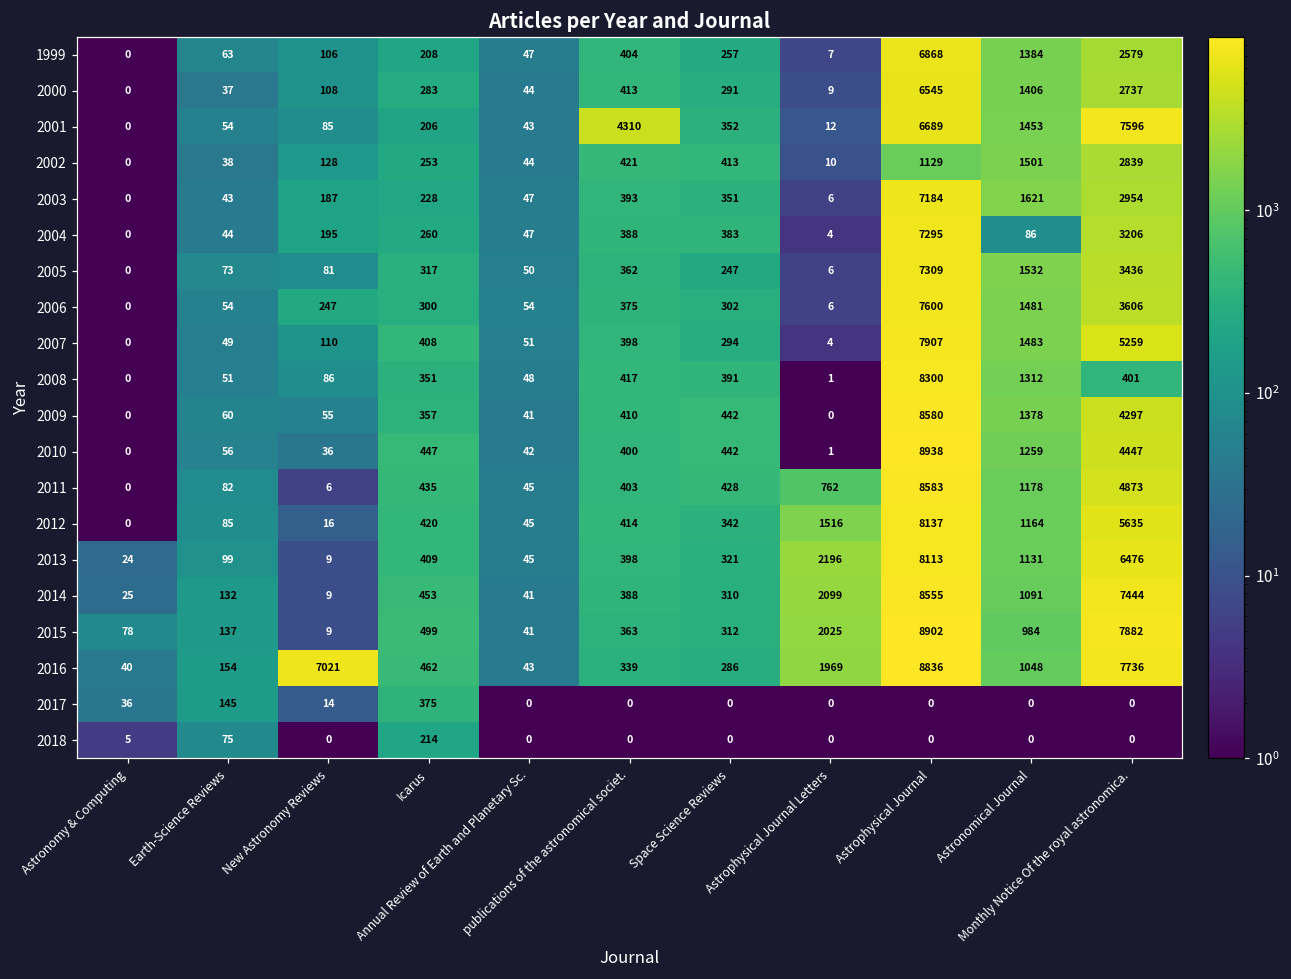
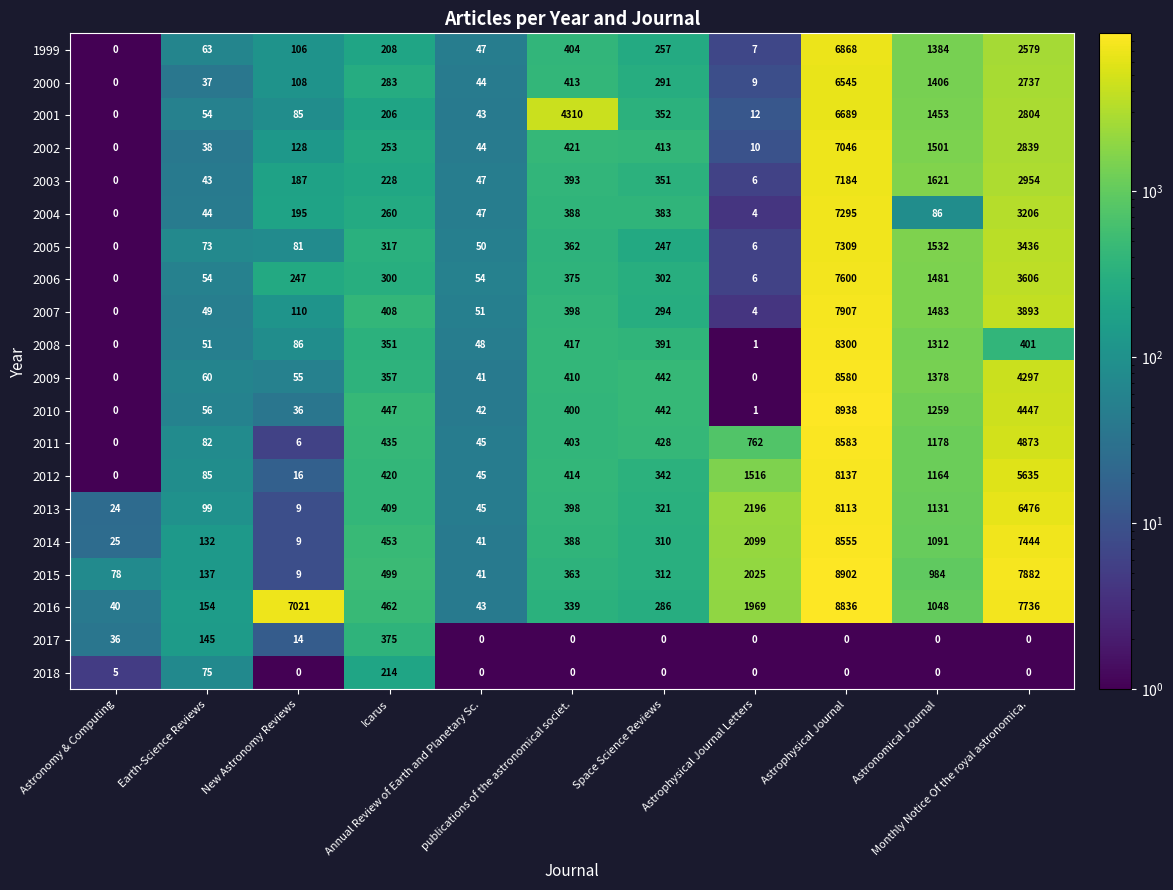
2001, Monthly Notice Of the royal astronomica.: 7596 -> 2804
2002, Astrophysical Journal: 1129 -> 7046
2007, Monthly Notice Of the royal astronomica.: 5259 -> 3893
